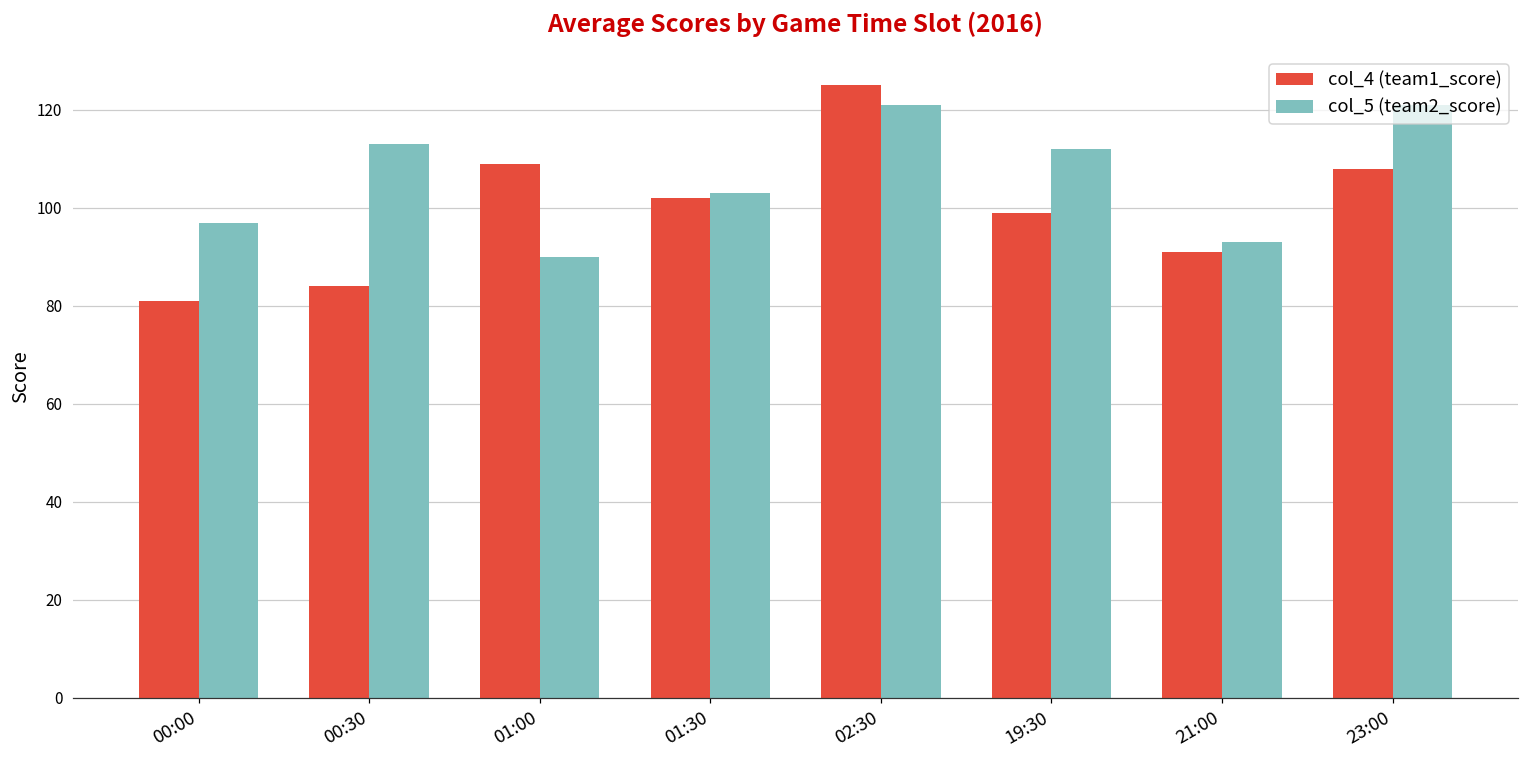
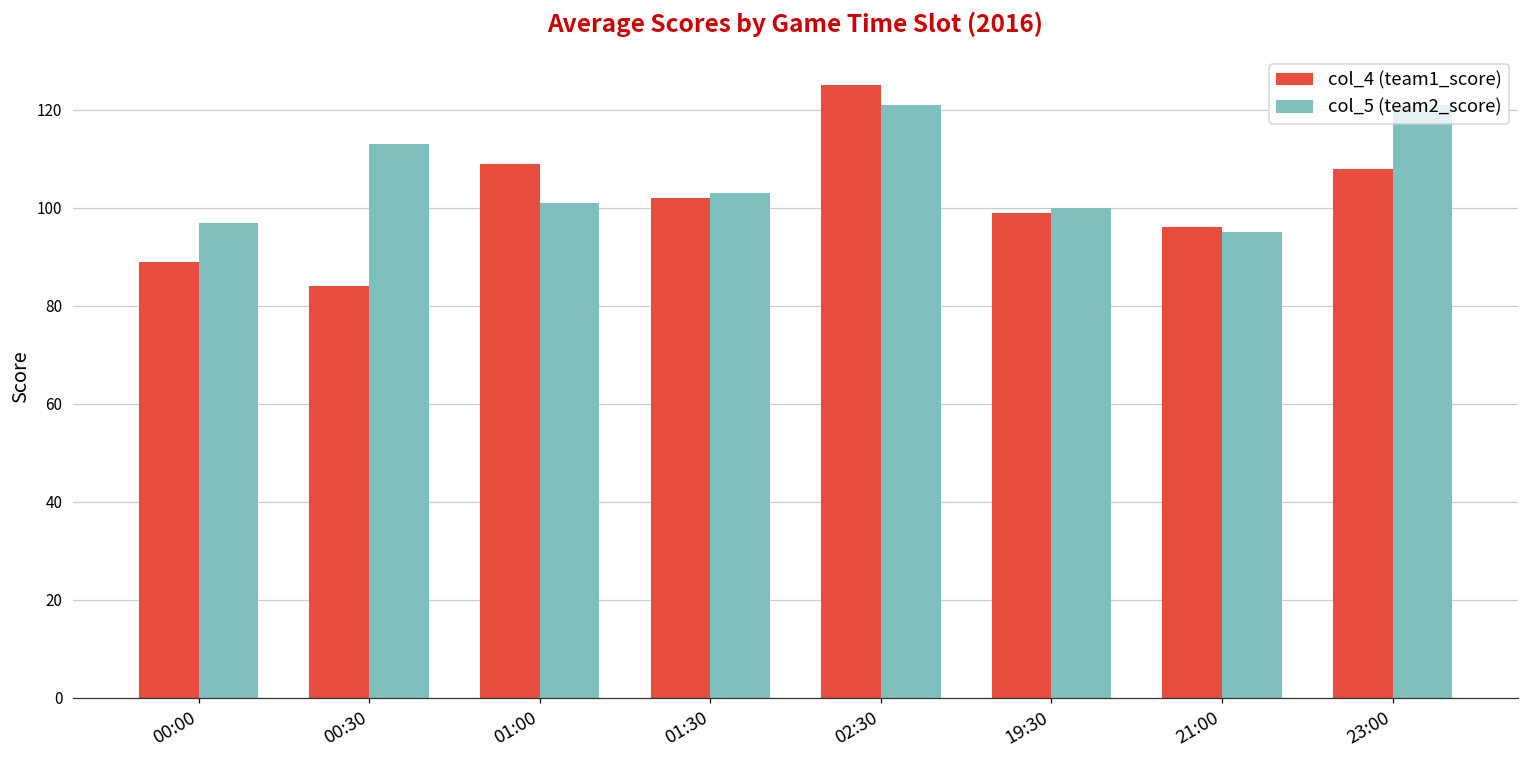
col_4 (team1_score), 00:00: 81 -> 89
col_5 (team2_score), 01:00: 90 -> 101
col_5 (team2_score), 19:30: 112 -> 100
col_4 (team1_score), 21:00: 91 -> 96
col_5 (team2_score), 21:00: 93 -> 95
